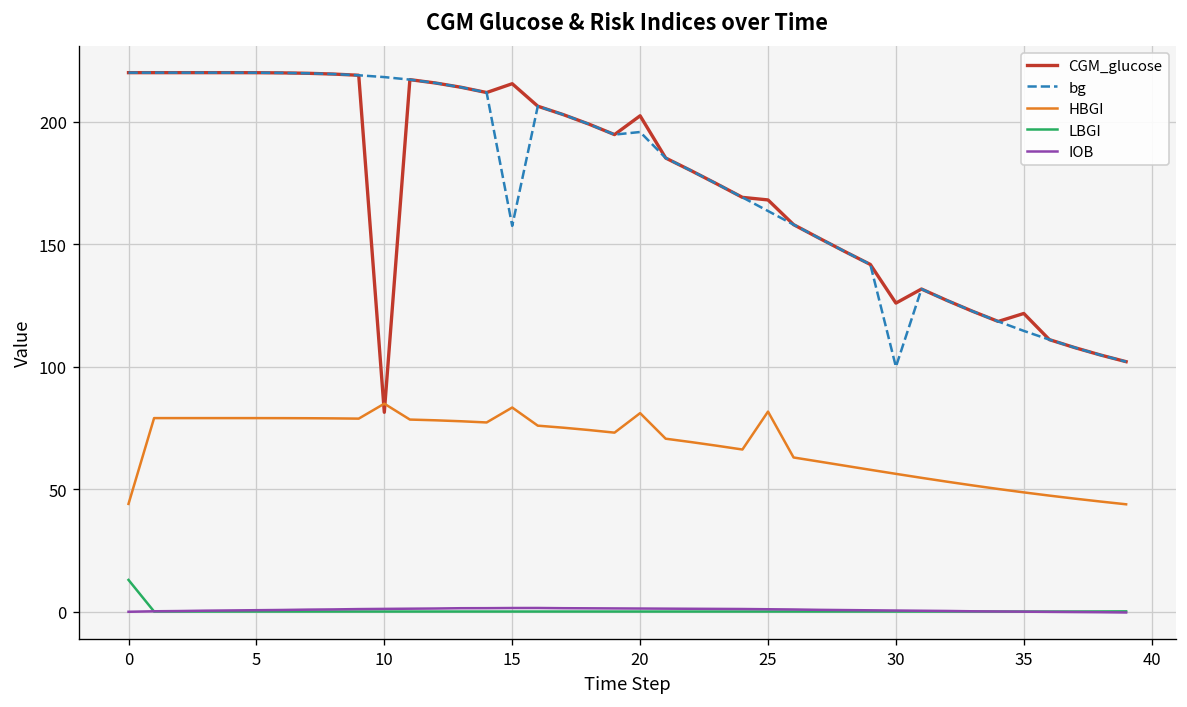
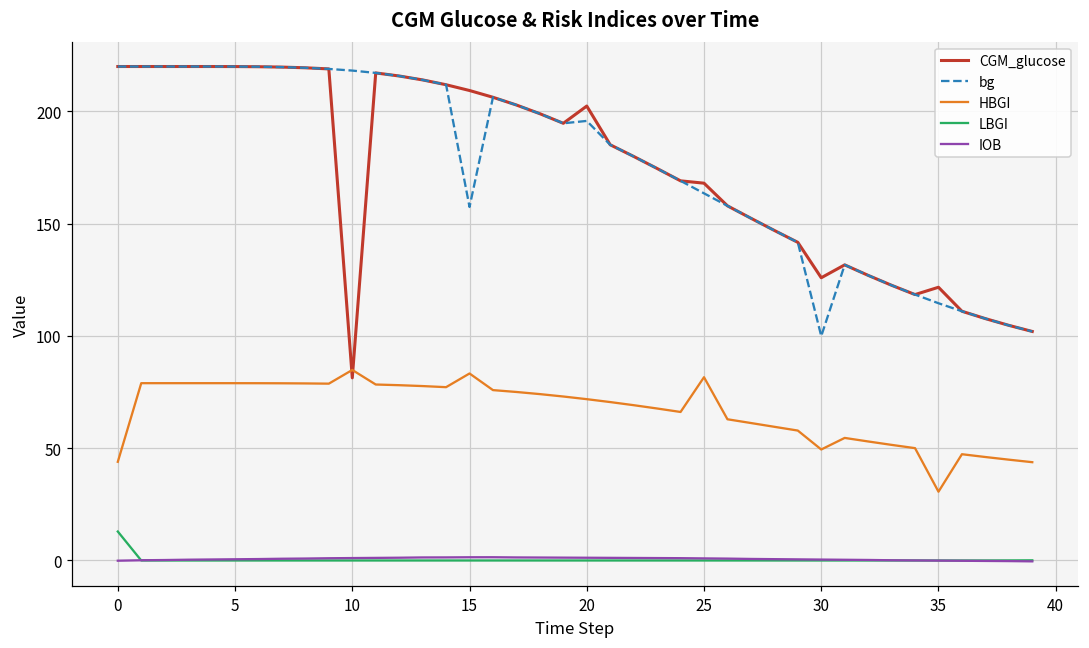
CGM_glucose, 15: 215 -> 209
HBGI, 20: 81 -> 72
HBGI, 30: 56 -> 49
HBGI, 35: 49 -> 31
